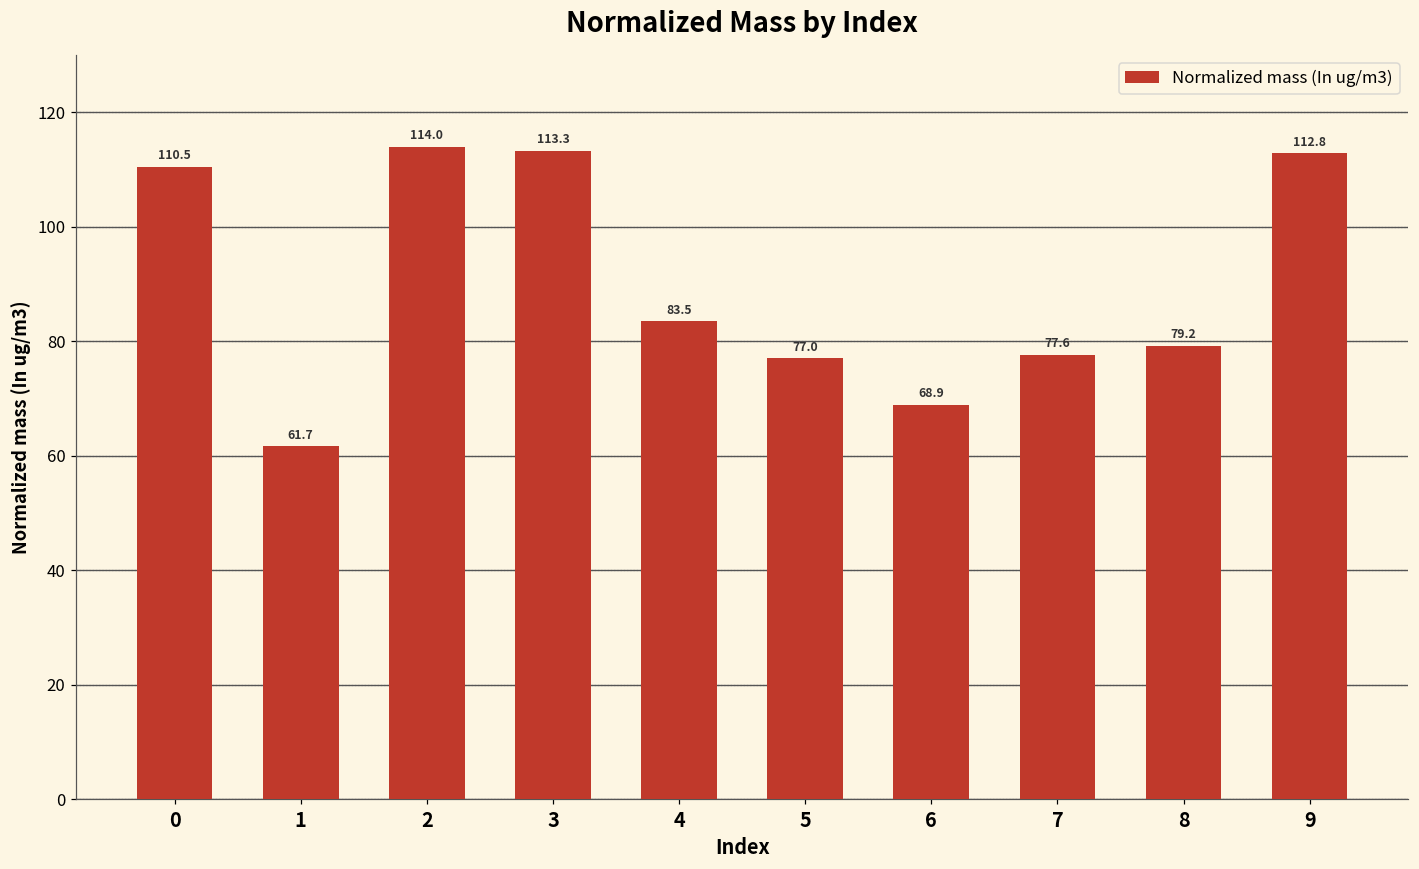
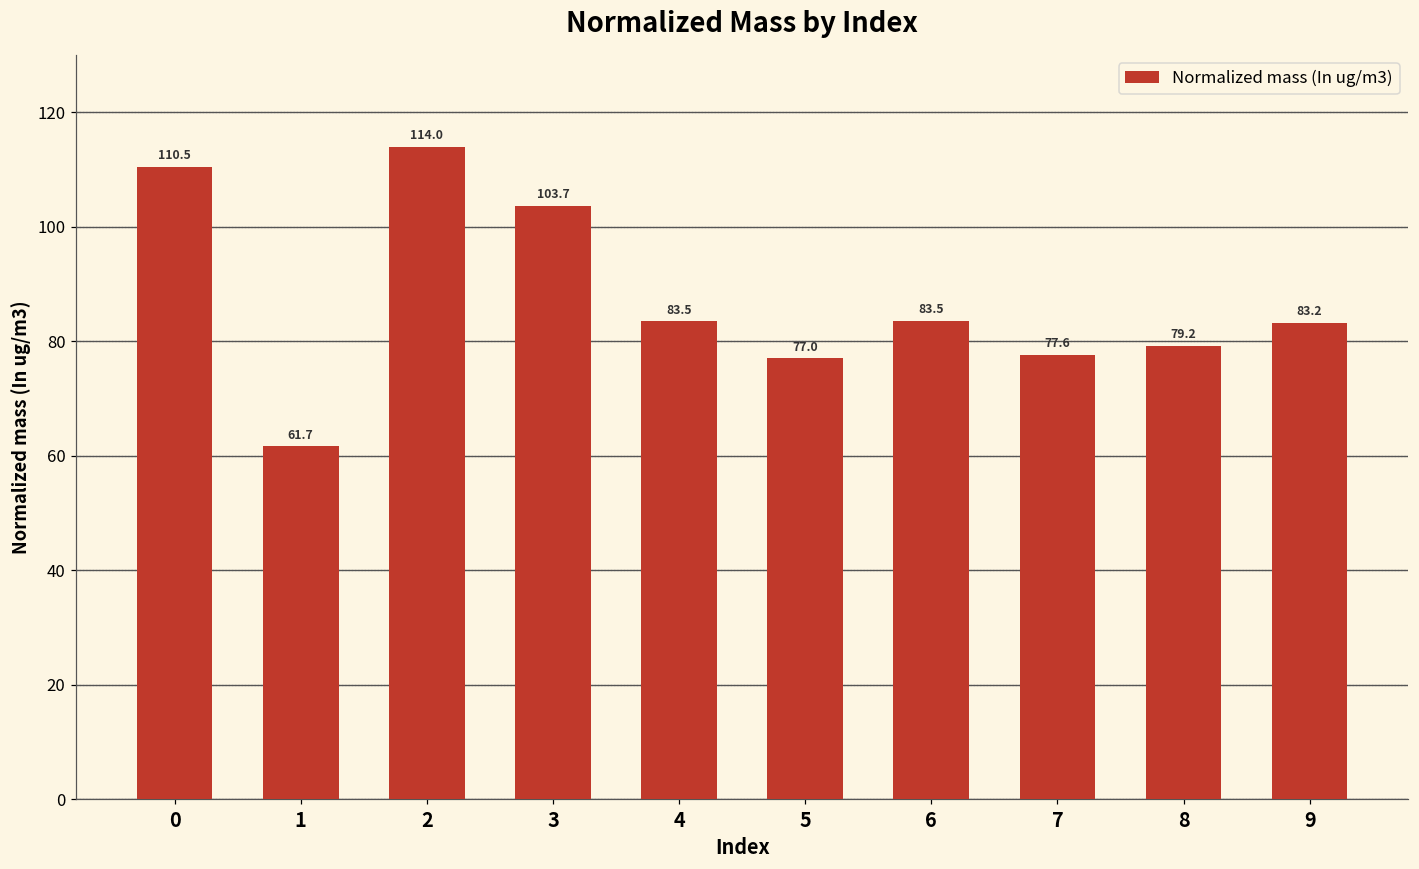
3: 113.3 -> 103.7
6: 68.9 -> 83.5
9: 112.8 -> 83.2
